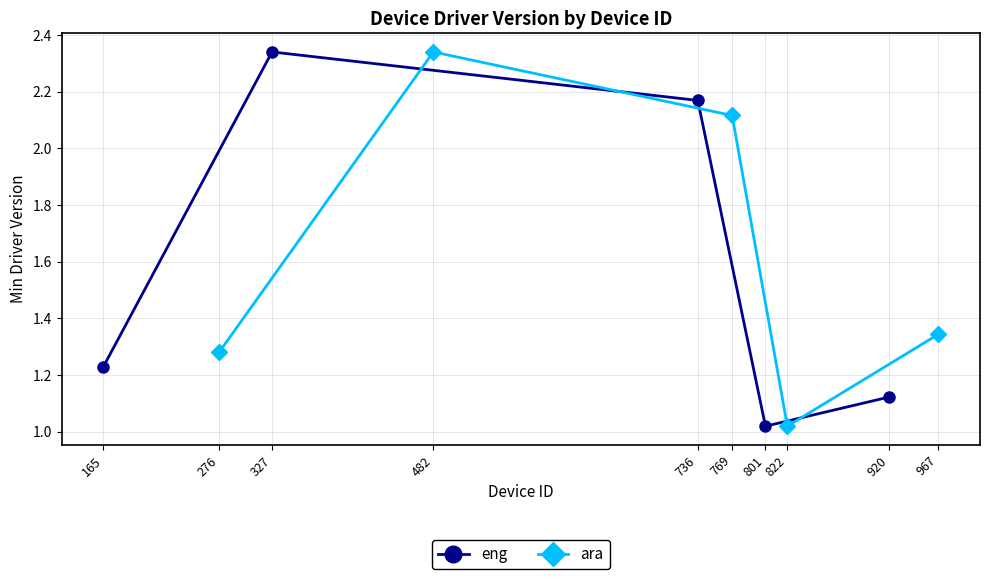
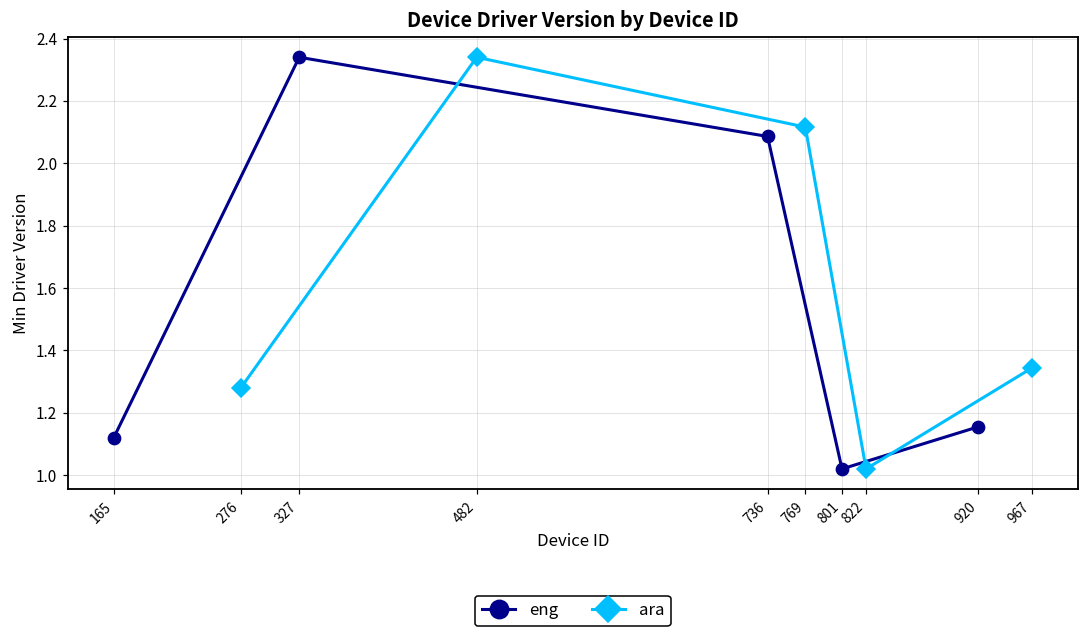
eng, 165: 1.23 -> 1.12
eng, 736: 2.17 -> 2.09
eng, 920: 1.12 -> 1.16
